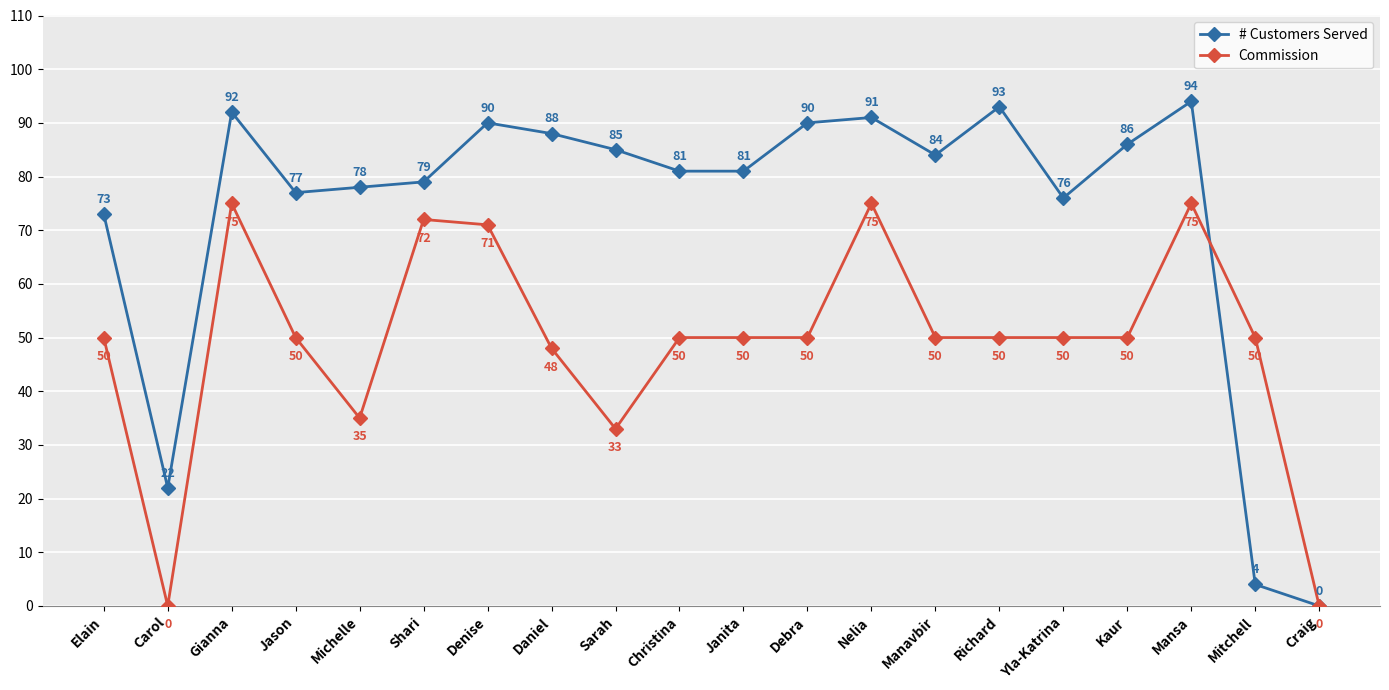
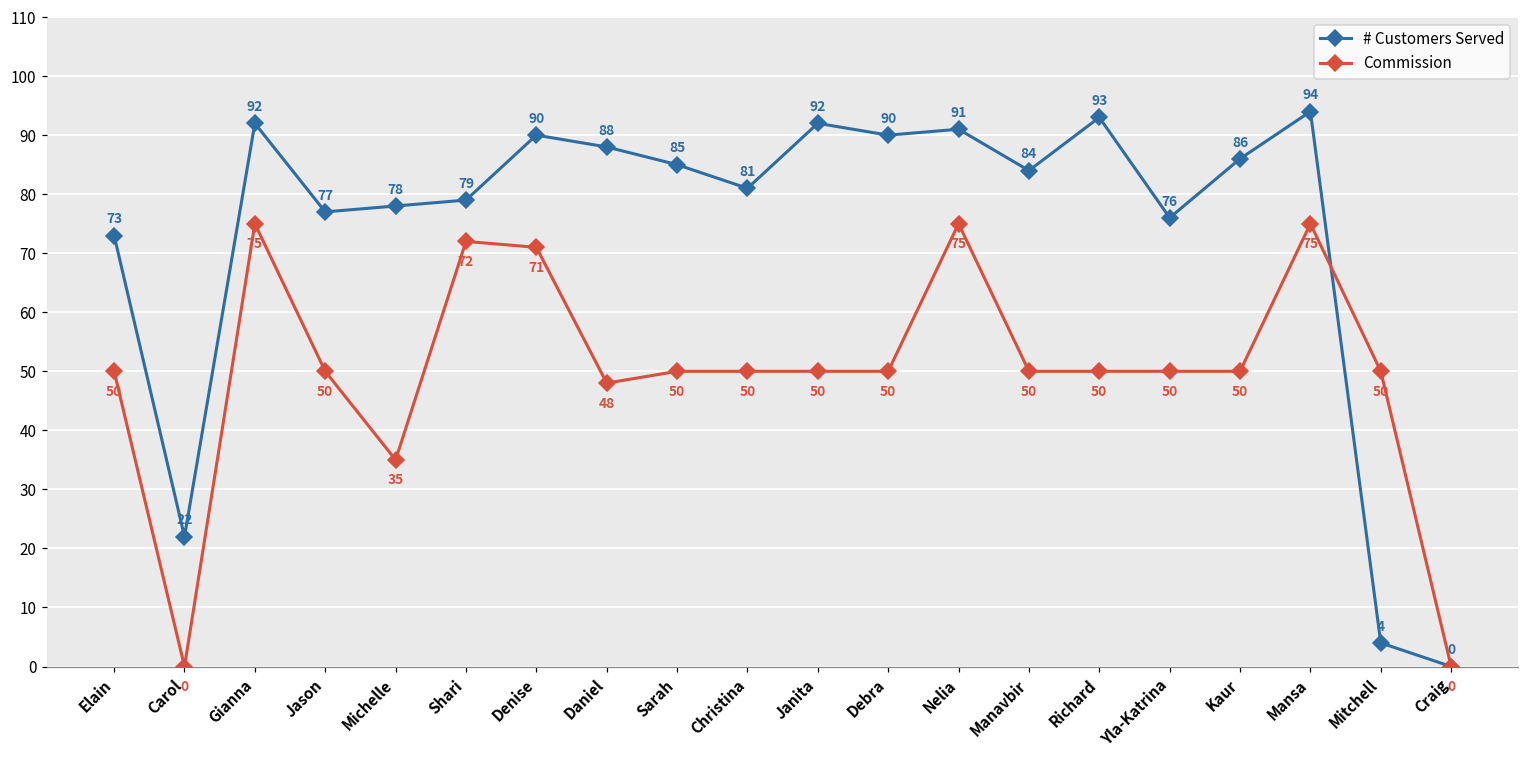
Commission, Sarah: 33 -> 50
# Customers Served, Janita: 81 -> 92
